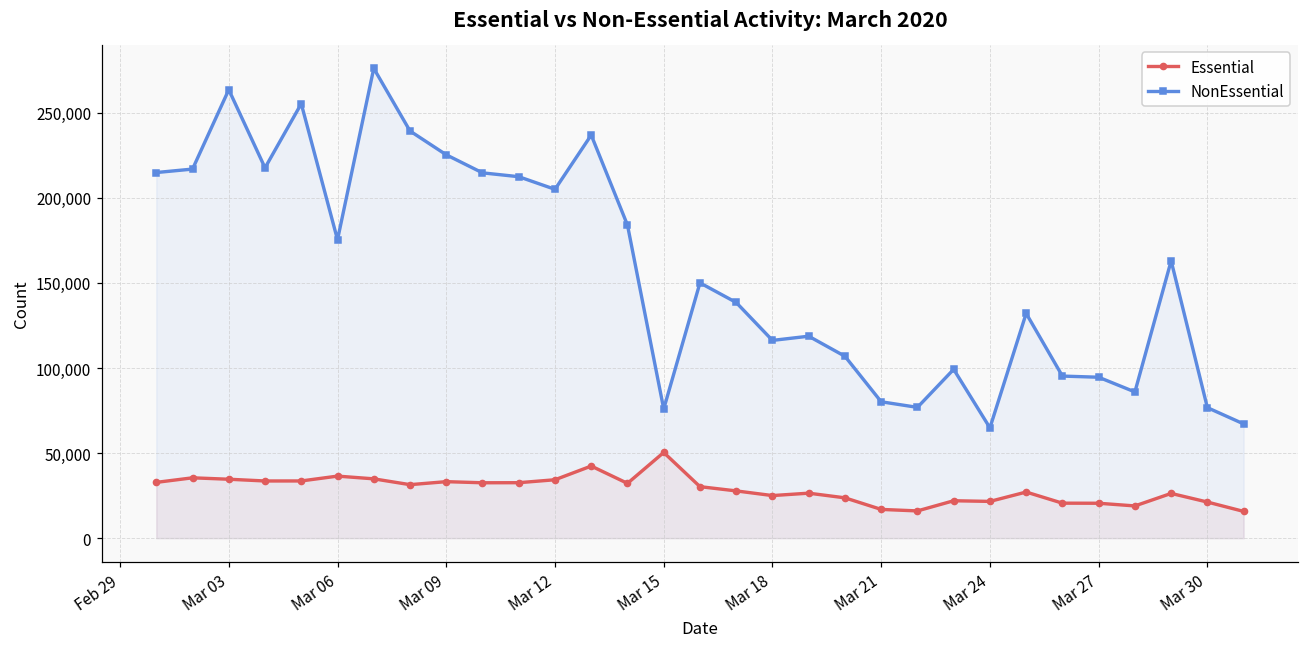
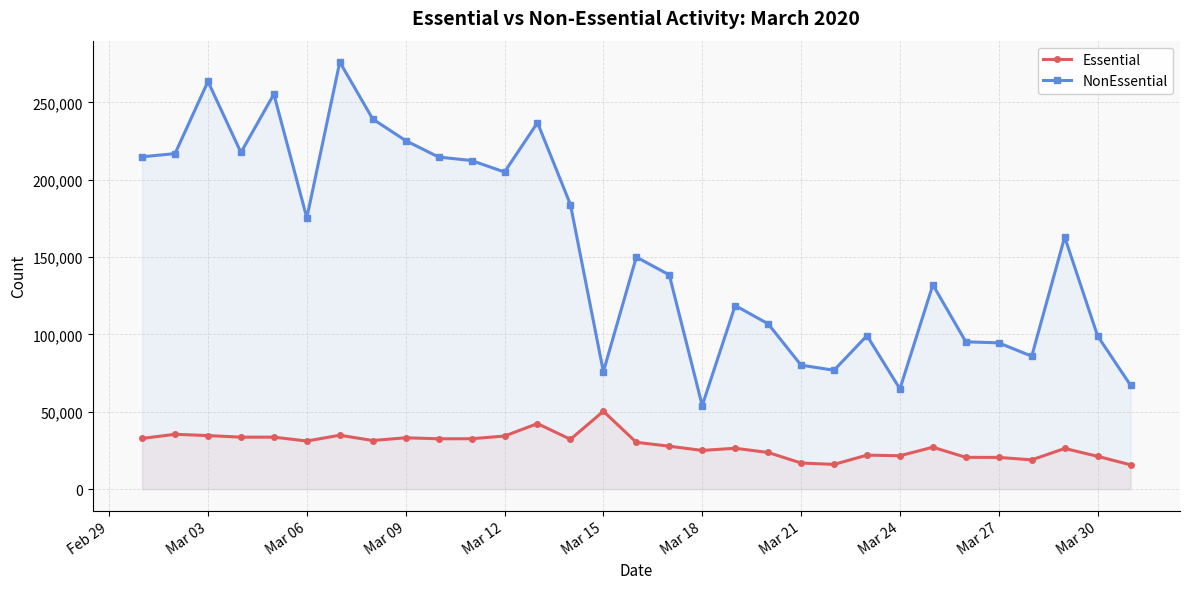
Essential, Mar 06: 36,000 -> 31,000
NonEssential, Mar 18: 116,000 -> 54,000
NonEssential, Mar 30: 77,000 -> 99,000
